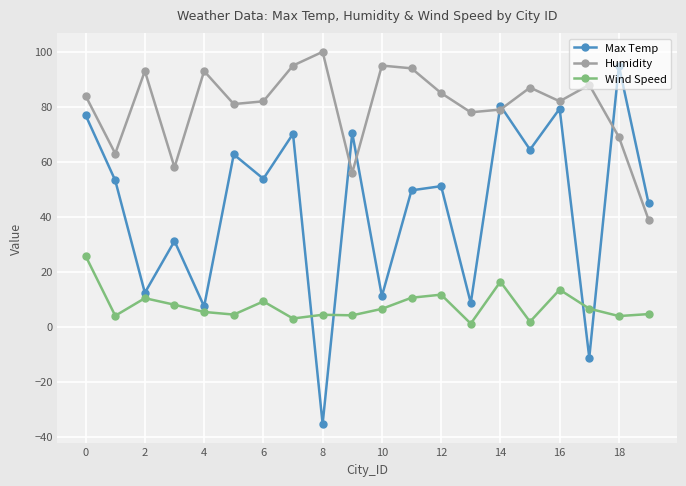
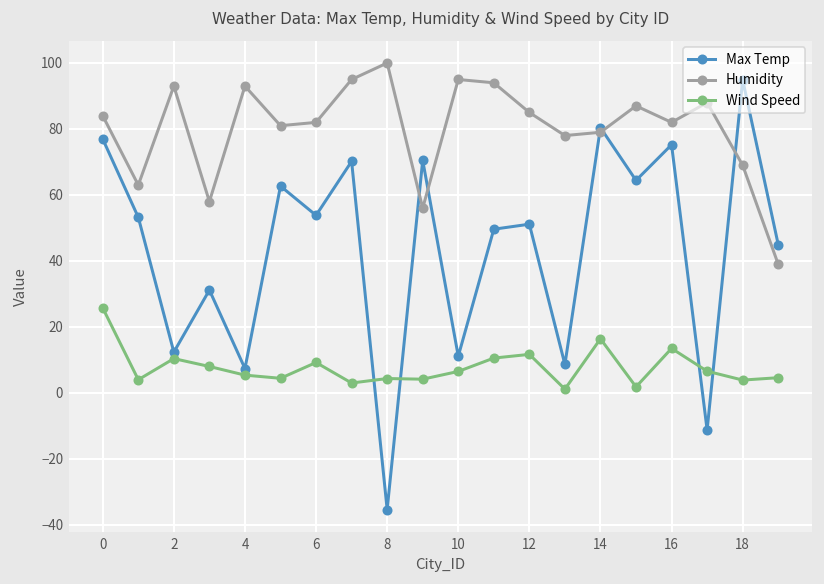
Max Temp, 16: 79 -> 75
